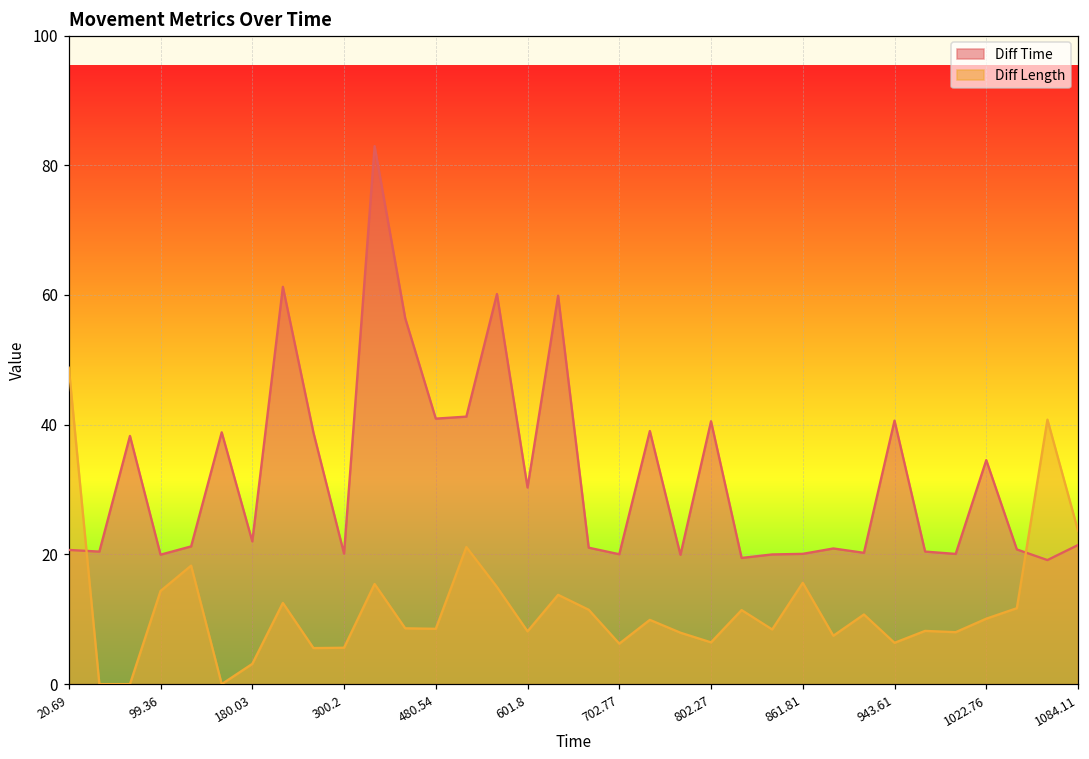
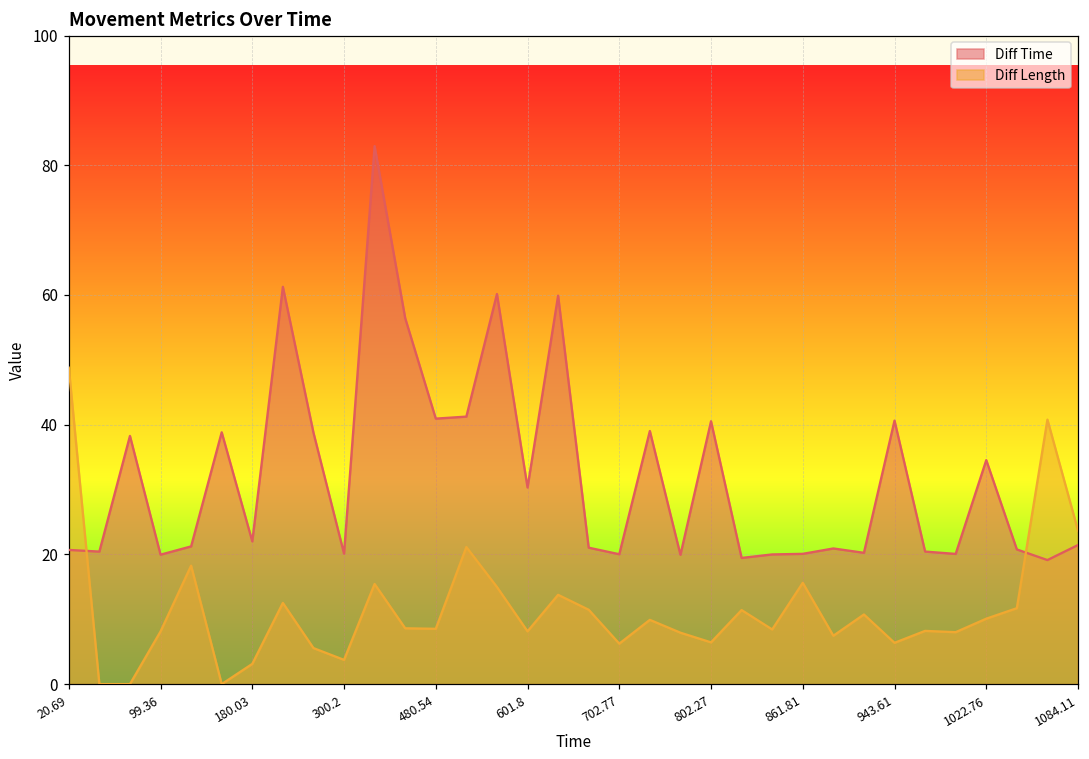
Diff Length, 99.36: 14 -> 8
Diff Length, 300.2: 6 -> 4
